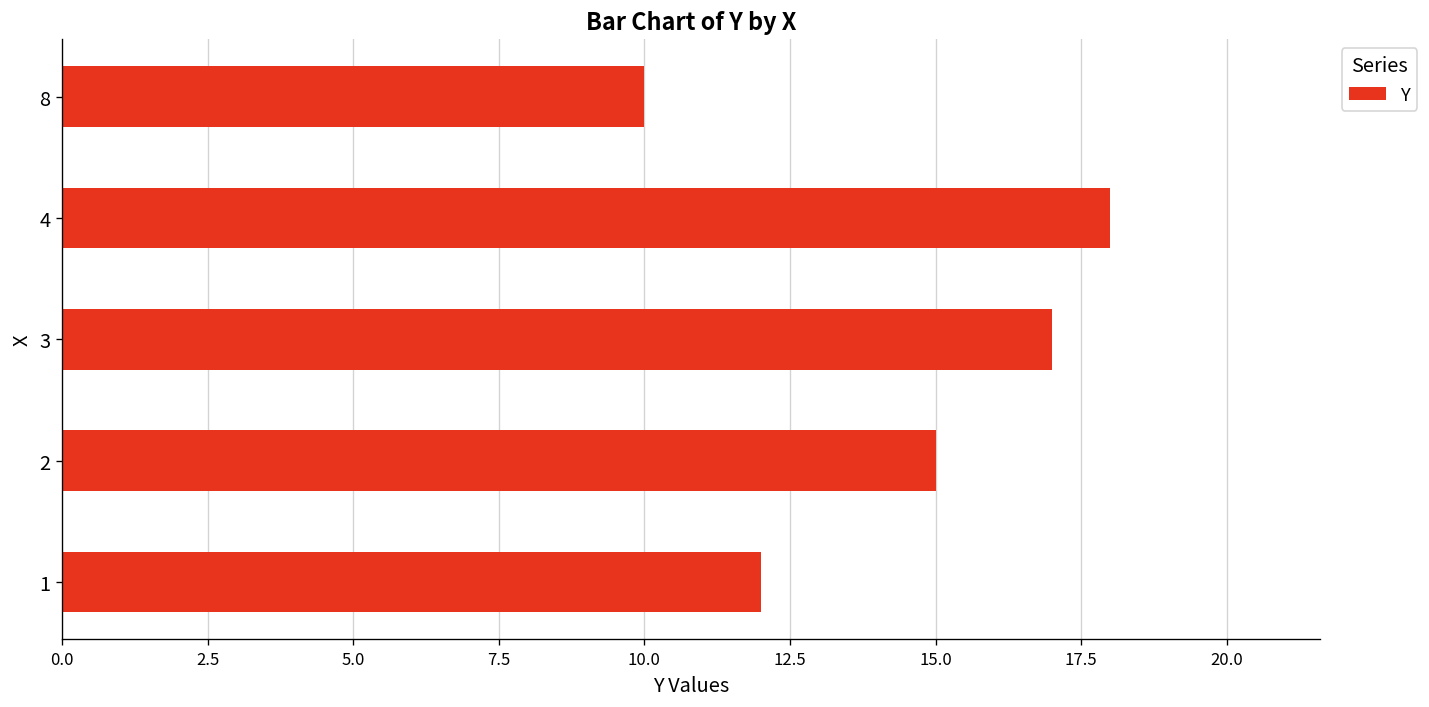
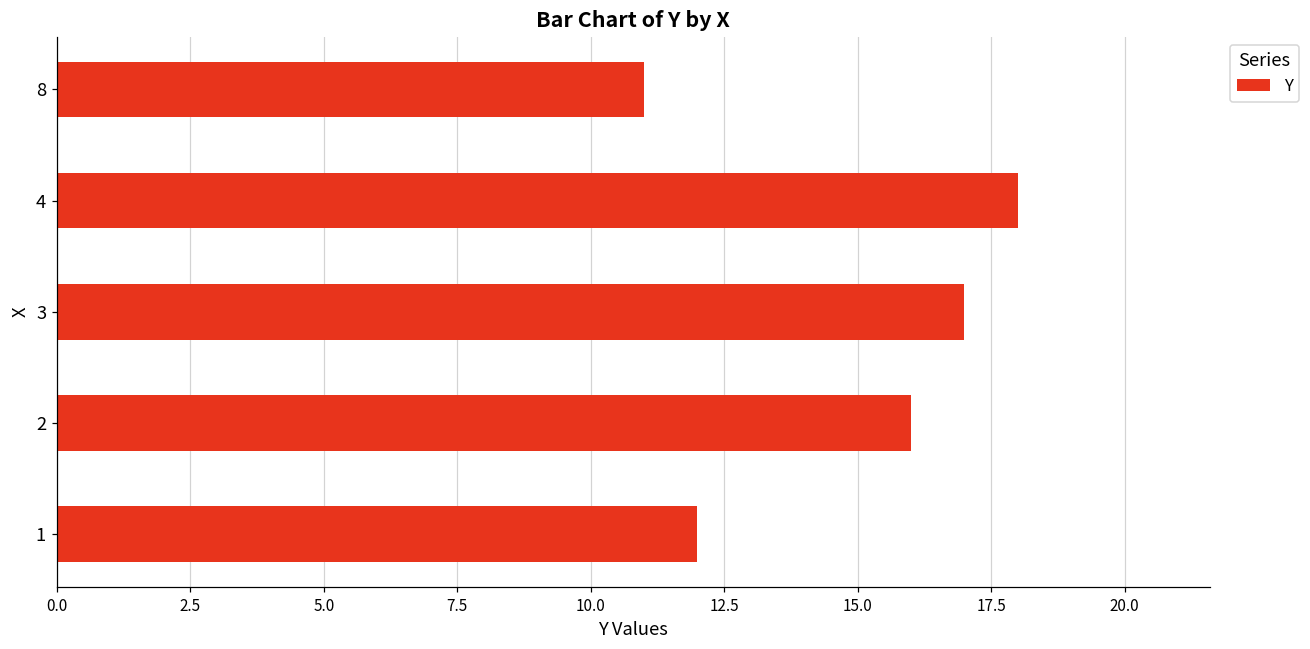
8: 10 -> 11
2: 15 -> 16
